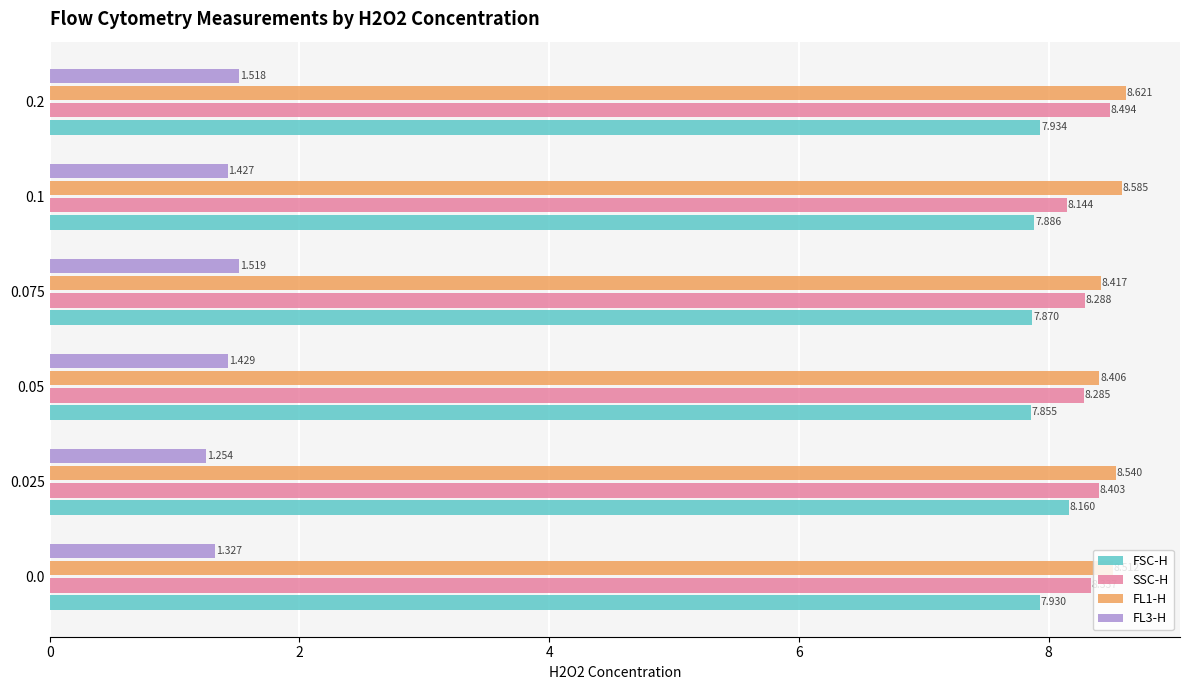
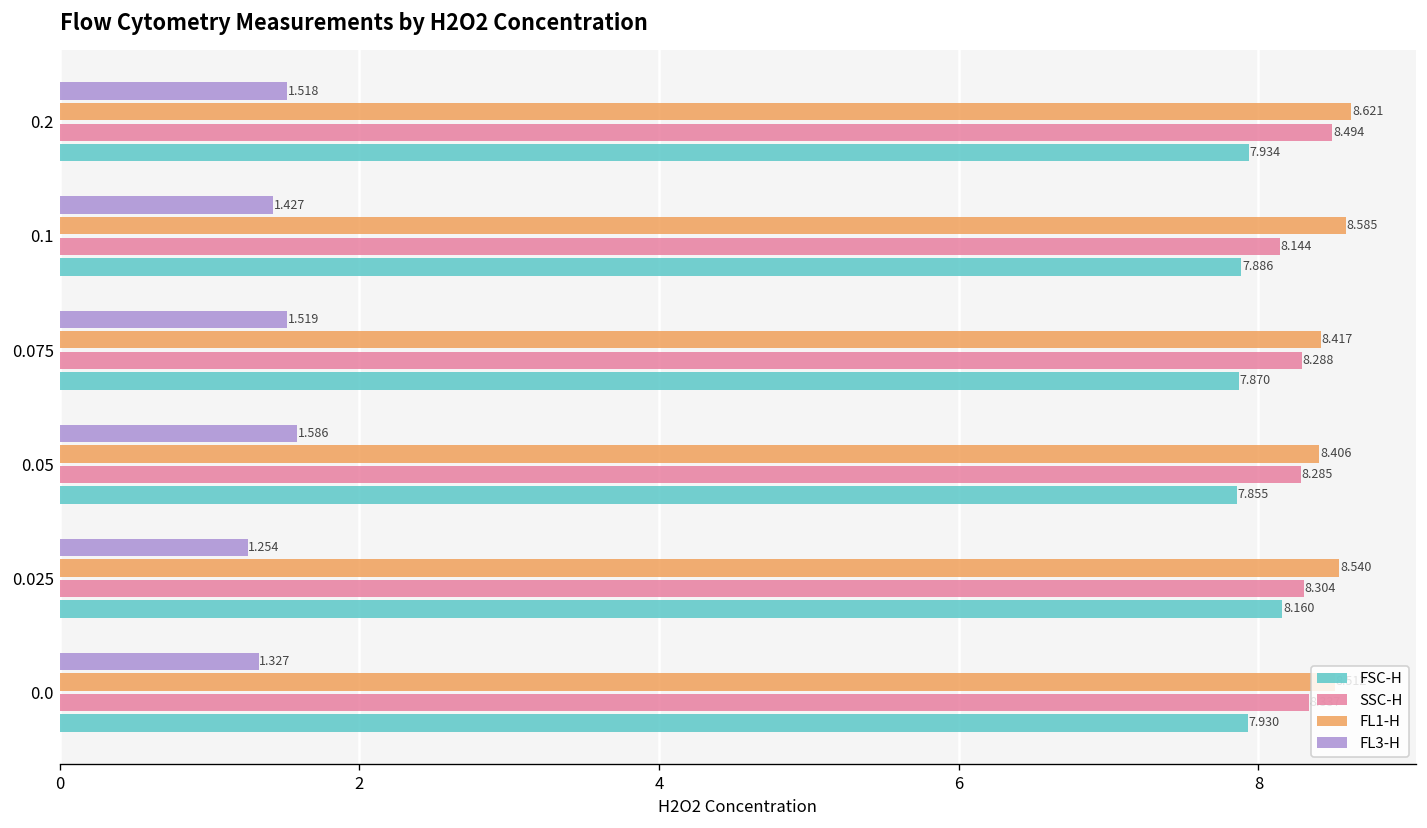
FL3-H, 0.05: 1.429 -> 1.586
SSC-H, 0.025: 8.403 -> 8.304
